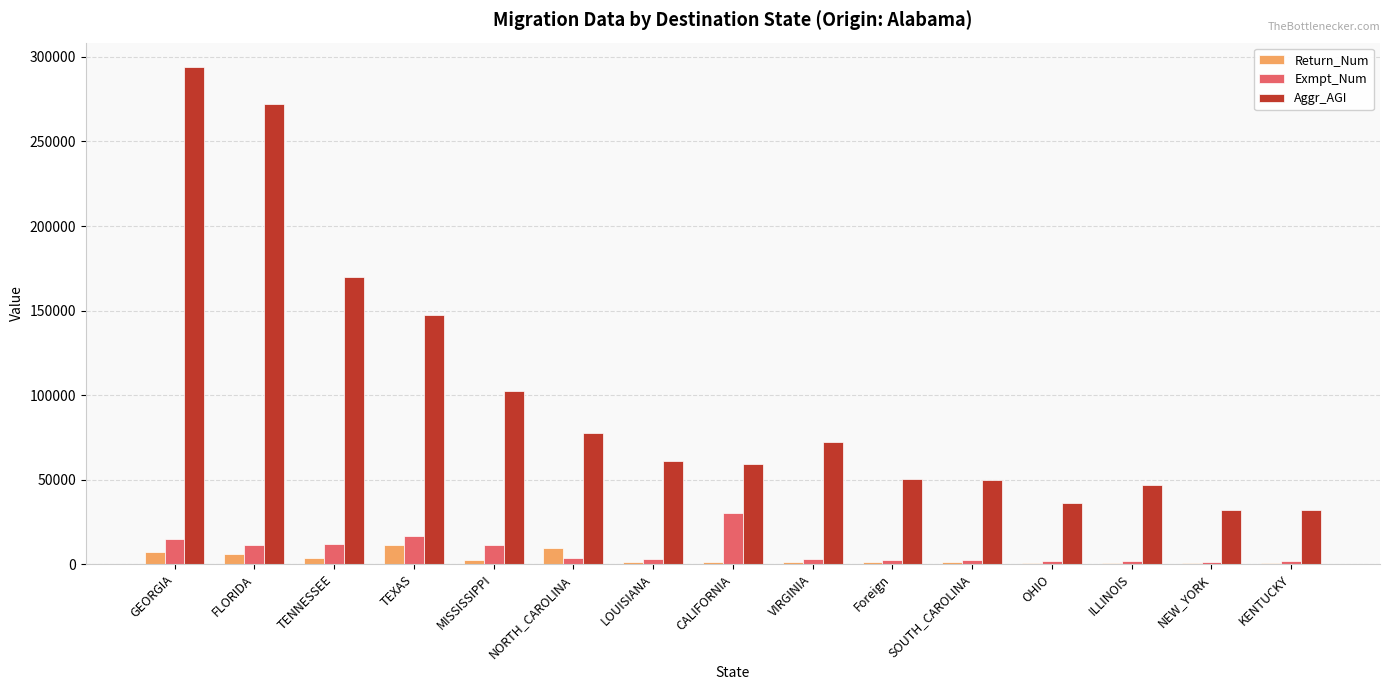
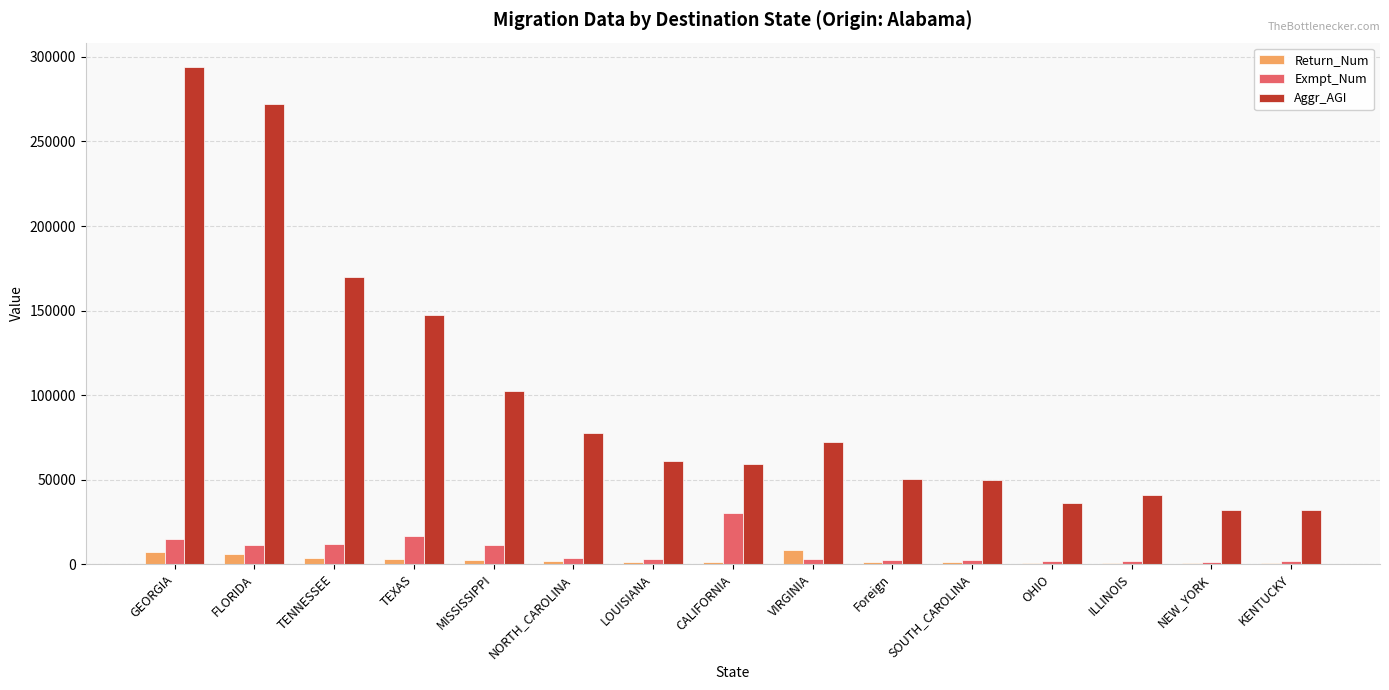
Return_Num, TEXAS: 11000 -> 3000
Return_Num, NORTH_CAROLINA: 10000 -> 2000
Return_Num, VIRGINIA: 1000 -> 8000
Aggr_AGI, ILLINOIS: 47000 -> 41000
